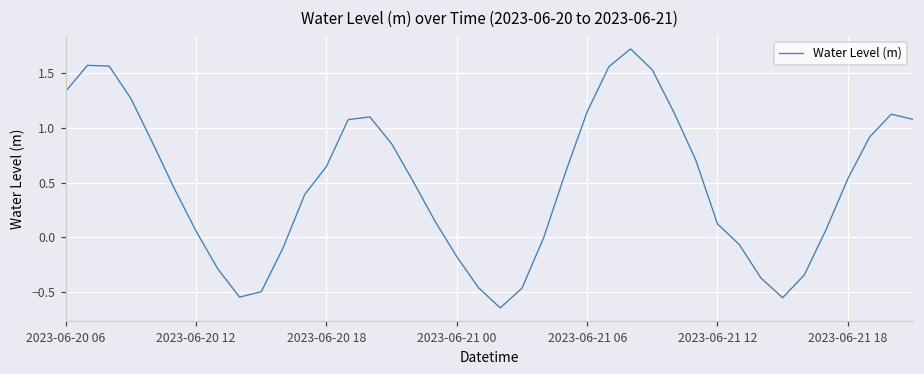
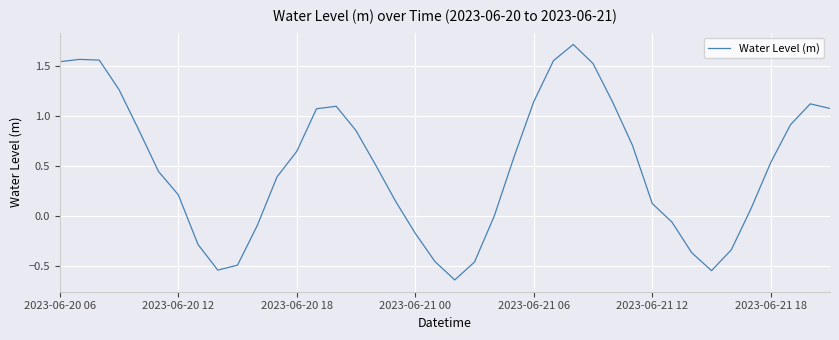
2023-06-20 06: 1.3 -> 1.5
2023-06-20 12: 0.1 -> 0.2
